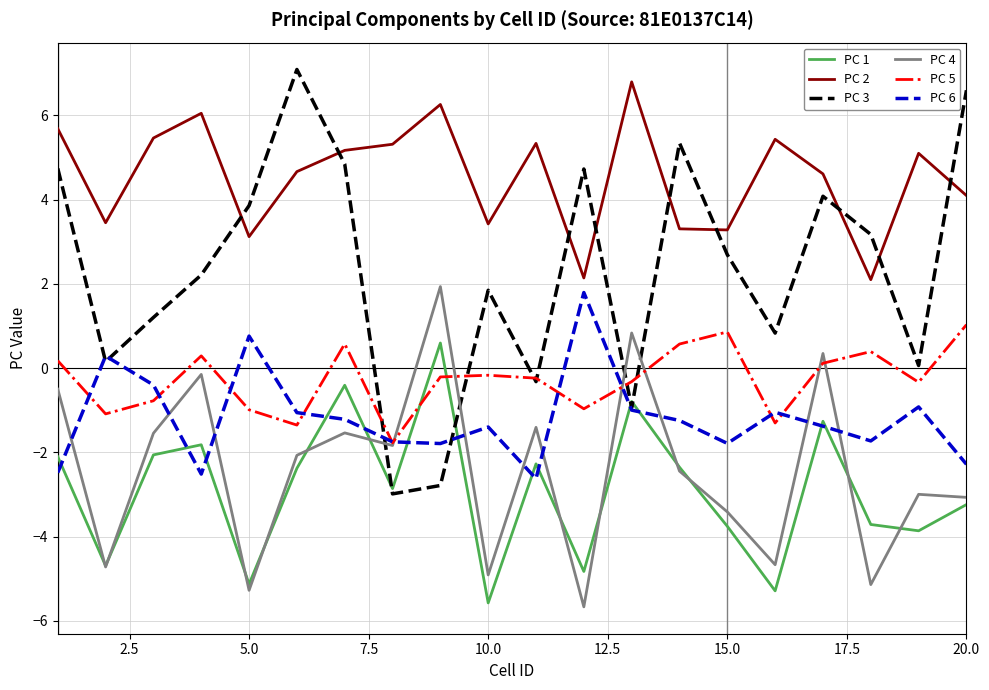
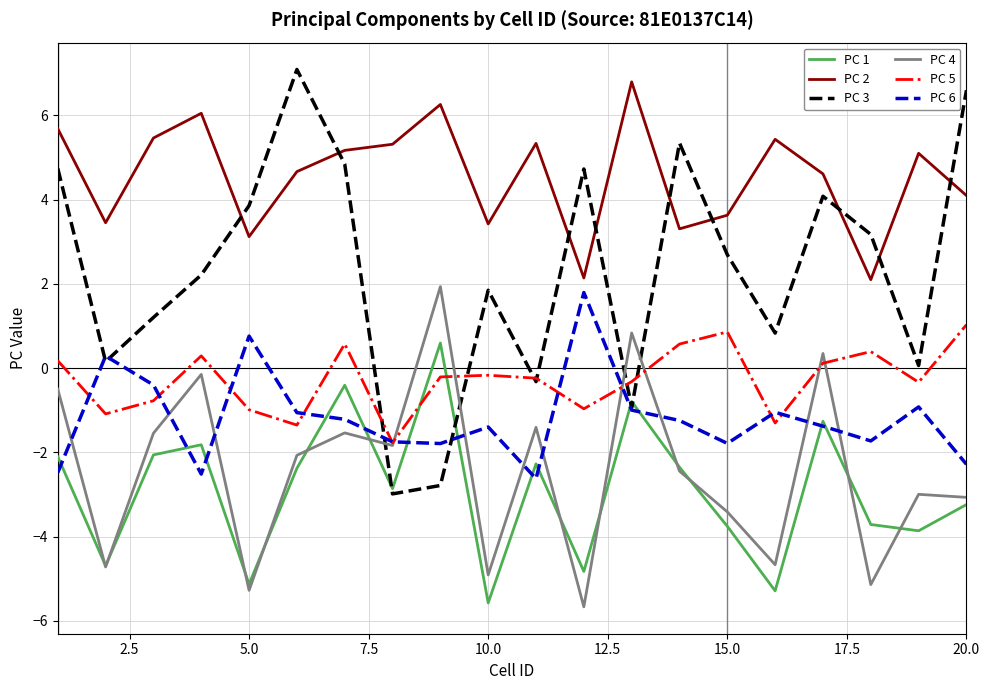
PC 2, 15.0: 3.3 -> 3.6
